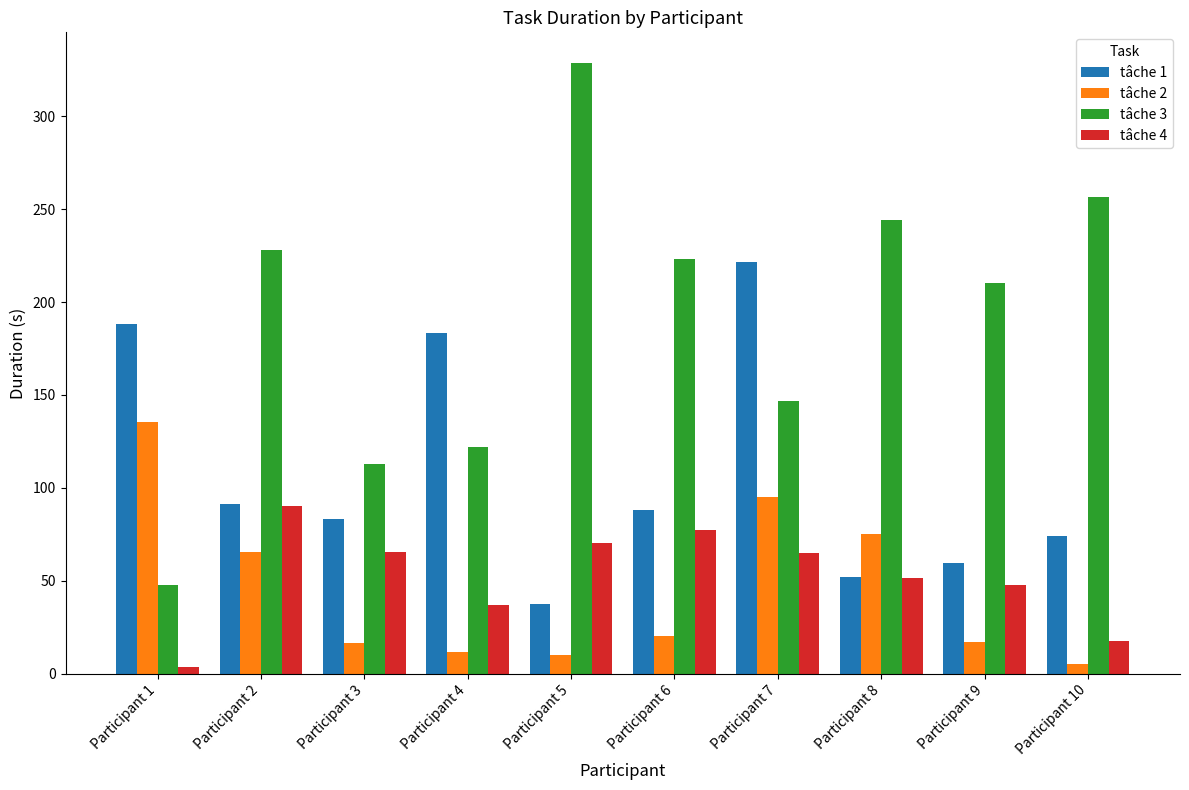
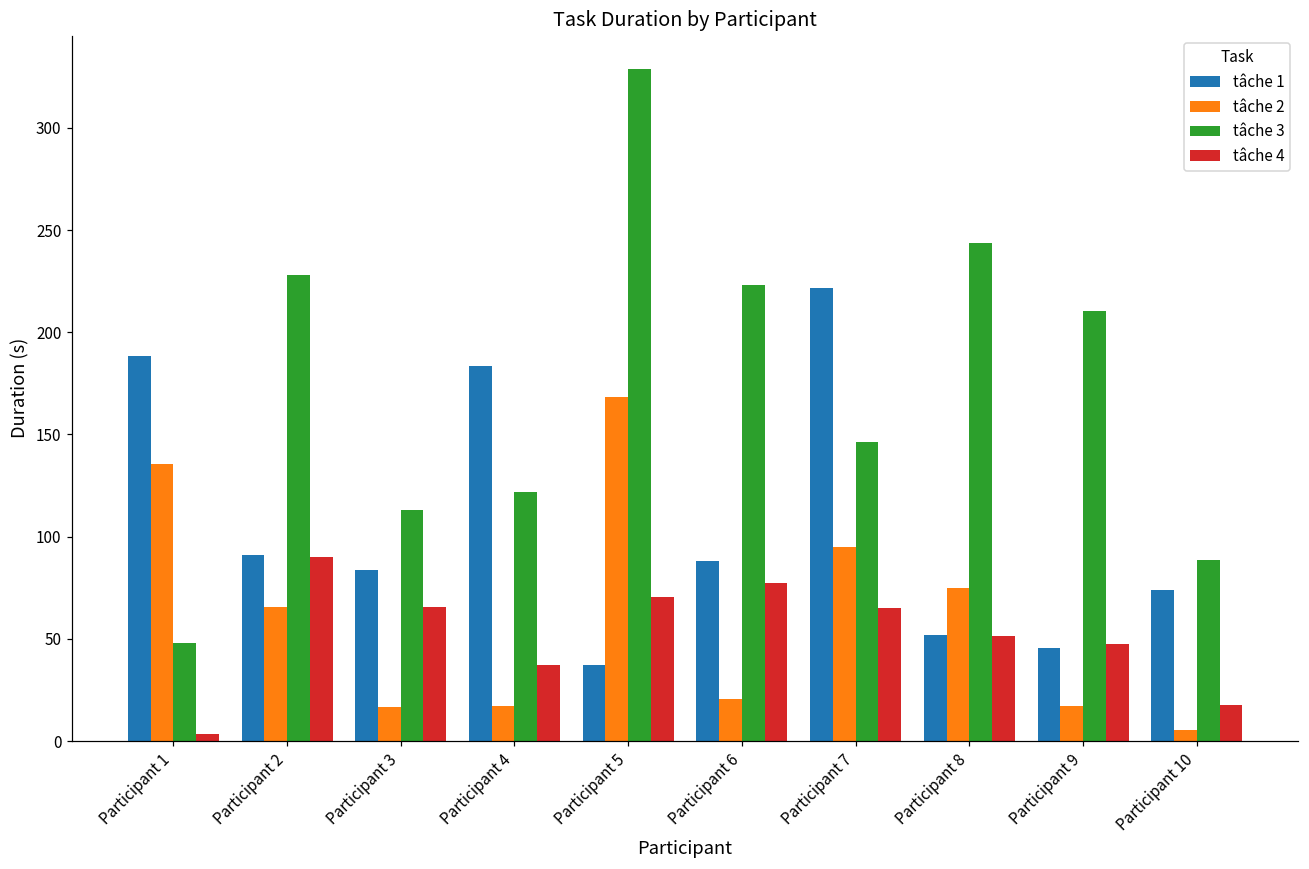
tâche 2, Participant 4: 12 -> 17
tâche 2, Participant 5: 10 -> 168
tâche 1, Participant 9: 60 -> 46
tâche 3, Participant 10: 256 -> 89
